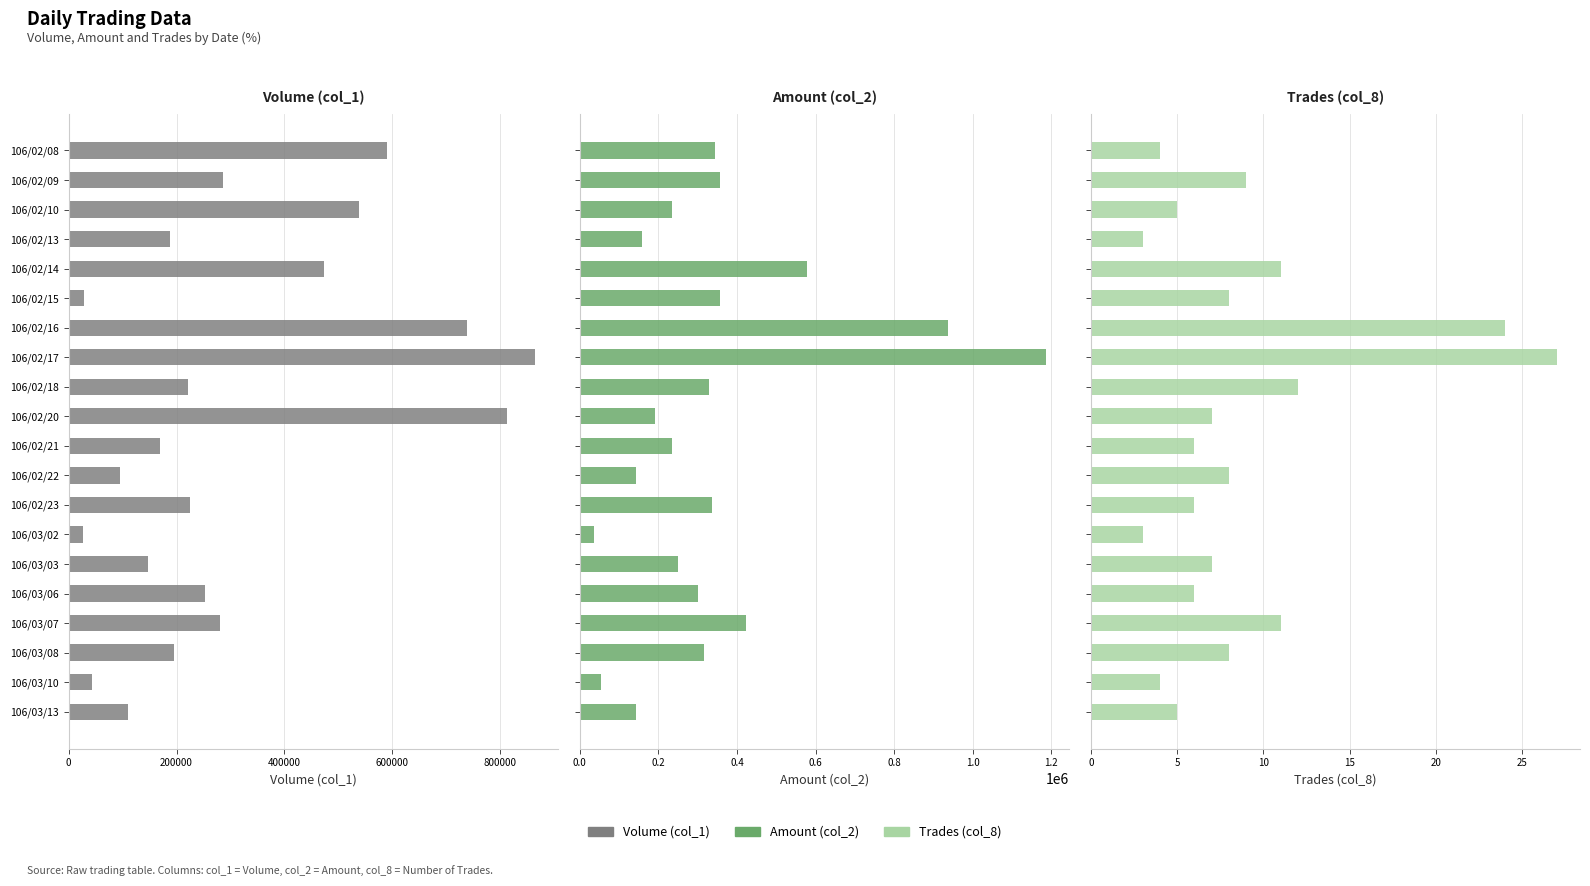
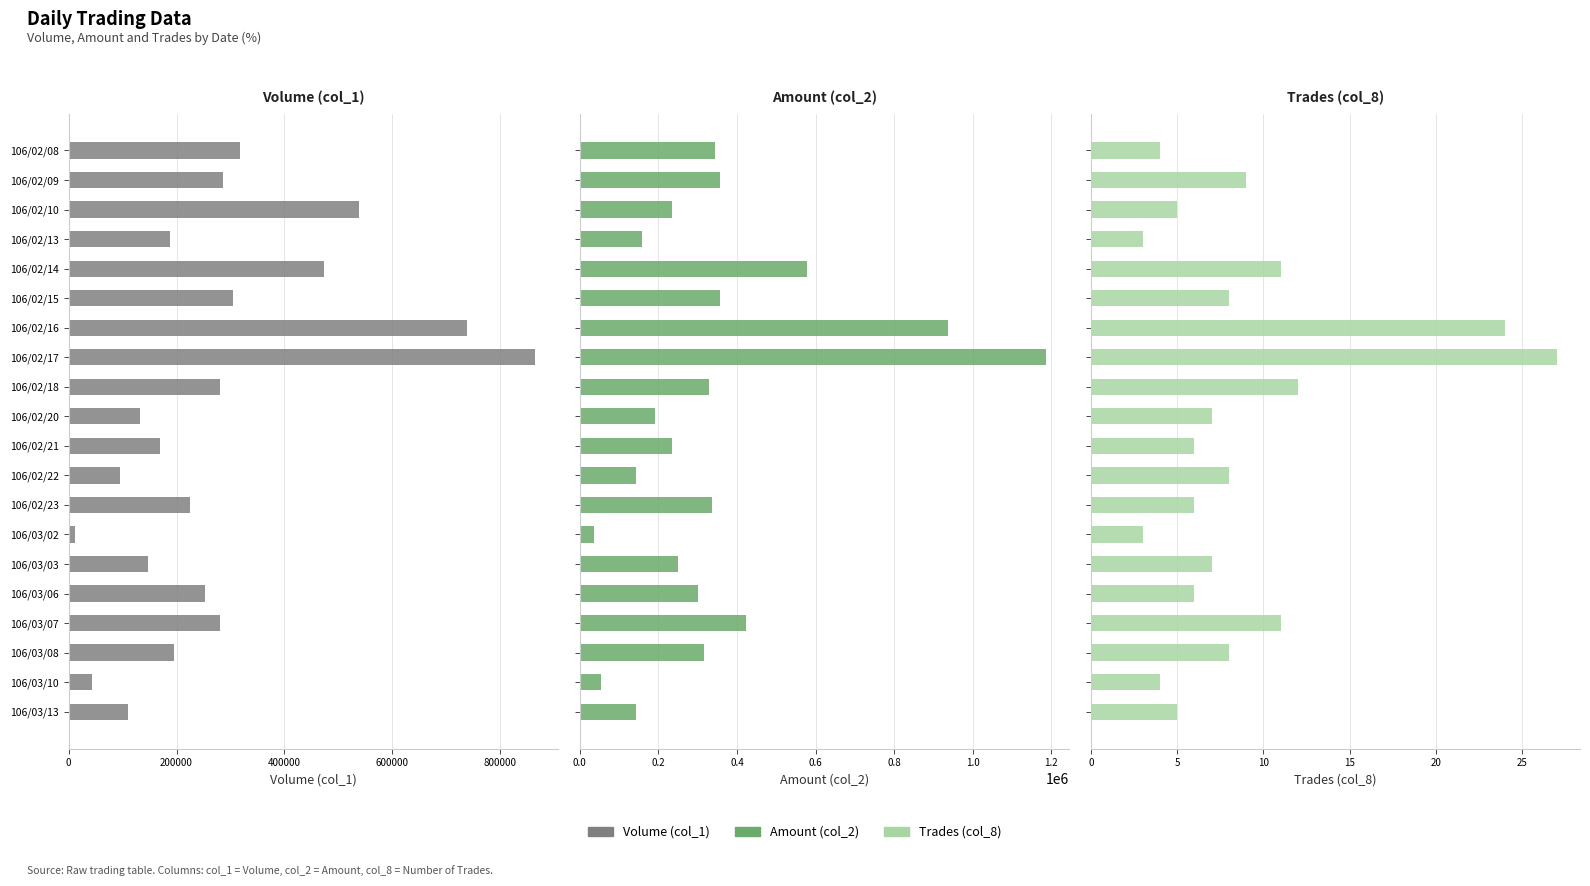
Volume (col_1), 106/02/08: 590000 -> 320000
Volume (col_1), 106/02/15: 30000 -> 300000
Volume (col_1), 106/02/18: 220000 -> 280000
Volume (col_1), 106/02/20: 810000 -> 130000
Volume (col_1), 106/03/02: 30000 -> 10000
